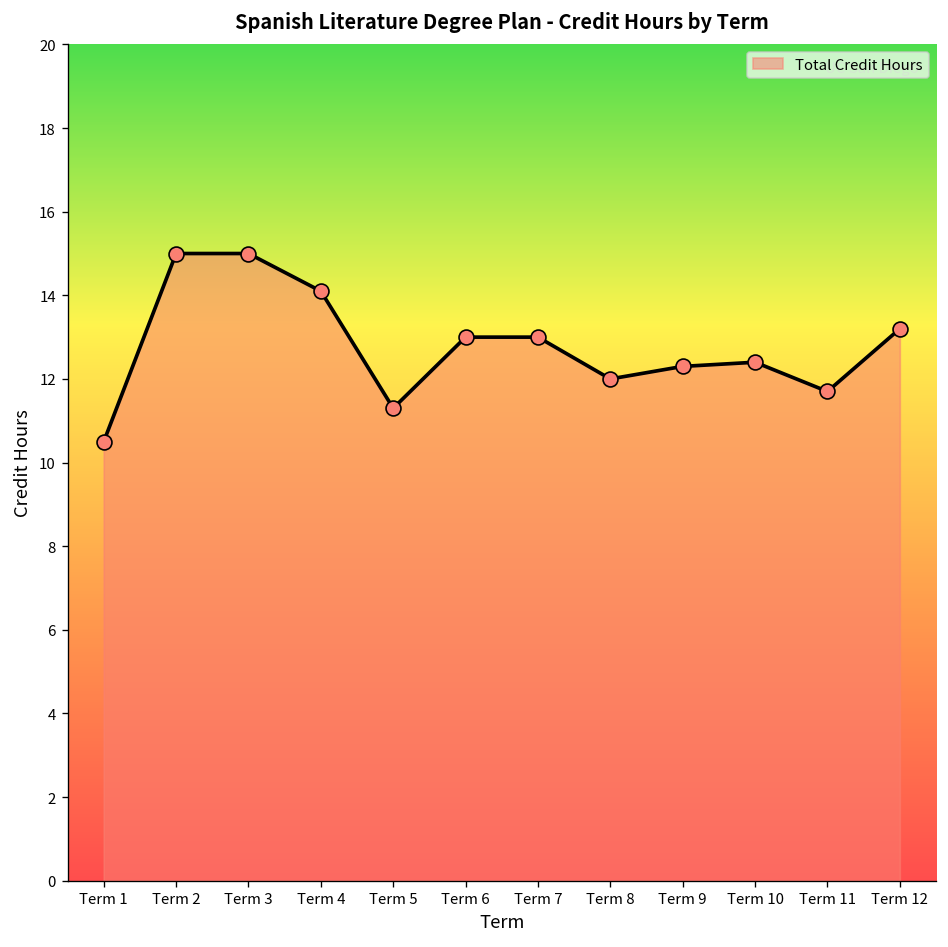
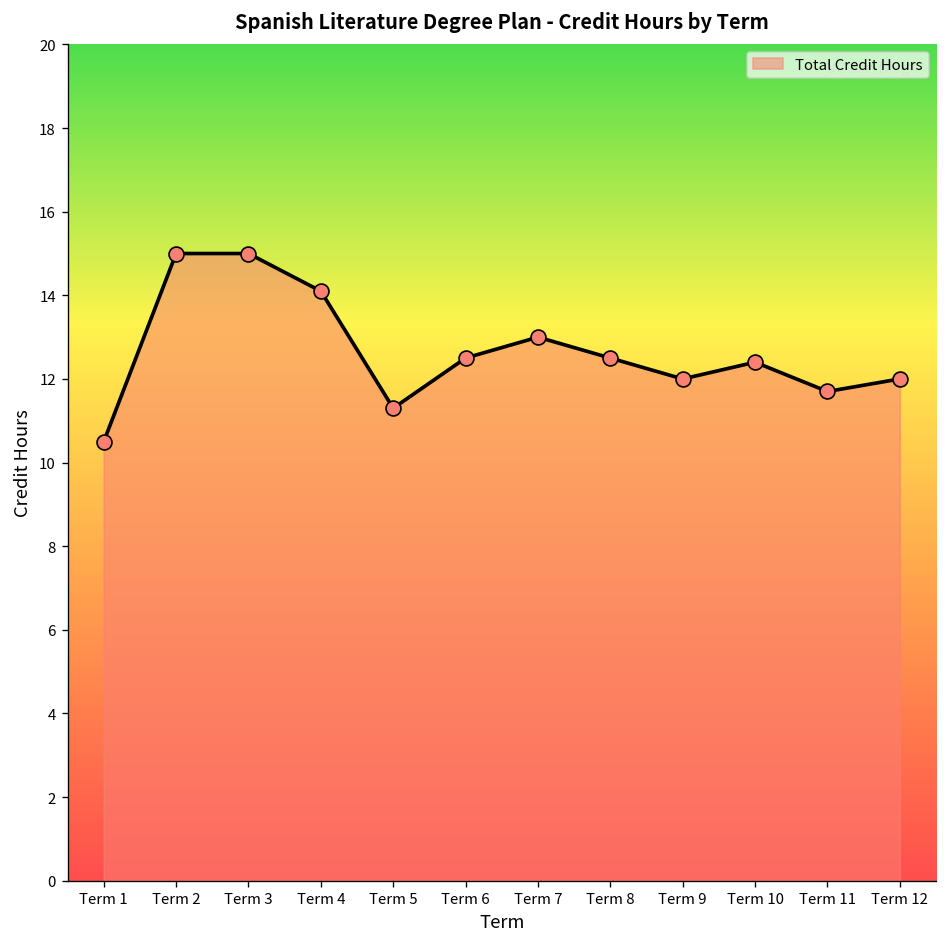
Term 6: 13.0 -> 12.5
Term 8: 12.0 -> 12.5
Term 9: 12.3 -> 12.0
Term 12: 13.2 -> 12.0
